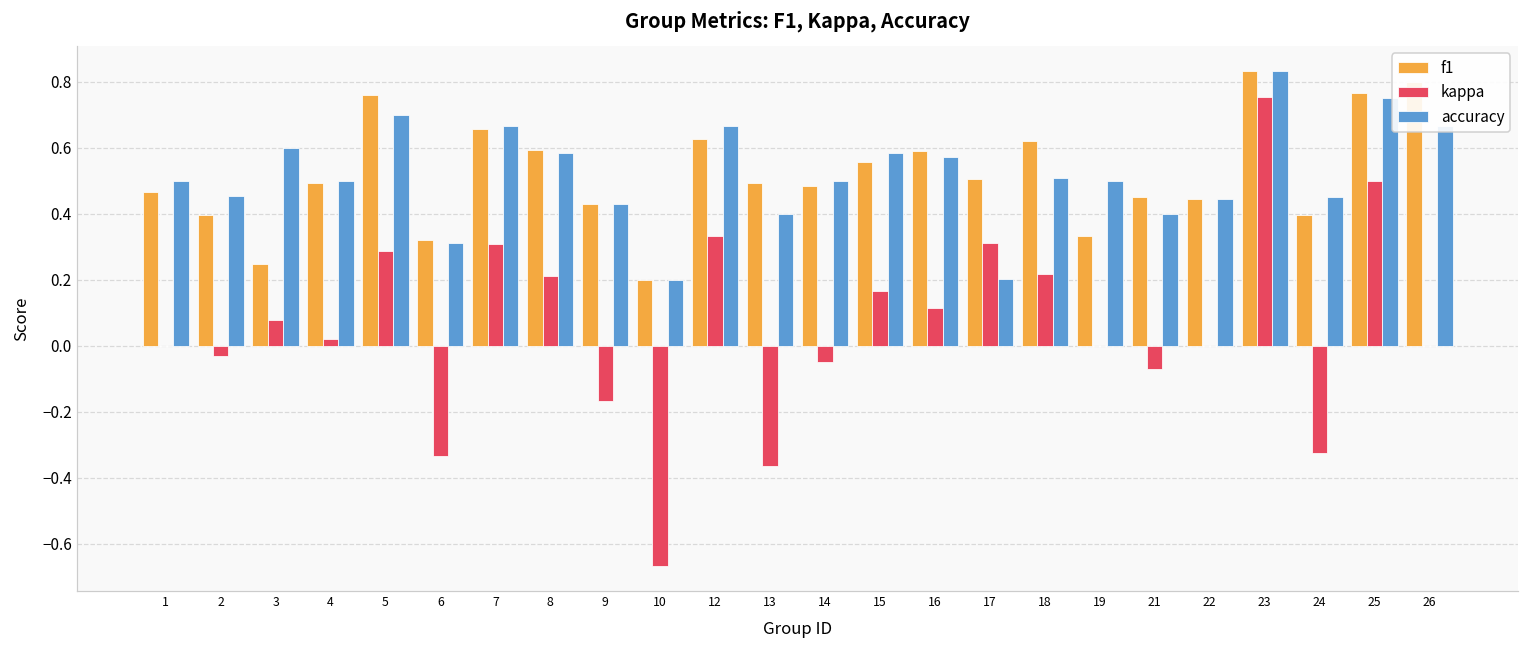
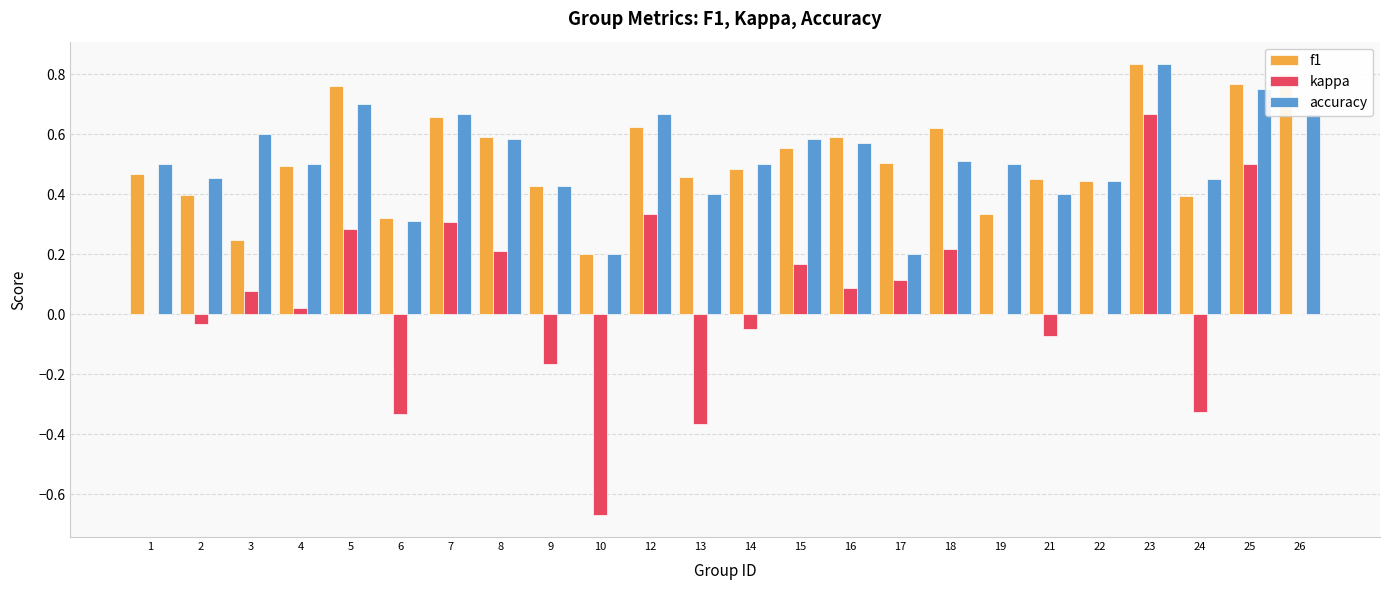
f1, 13: 0.49 -> 0.46
kappa, 16: 0.12 -> 0.09
kappa, 17: 0.31 -> 0.11
kappa, 23: 0.75 -> 0.67
